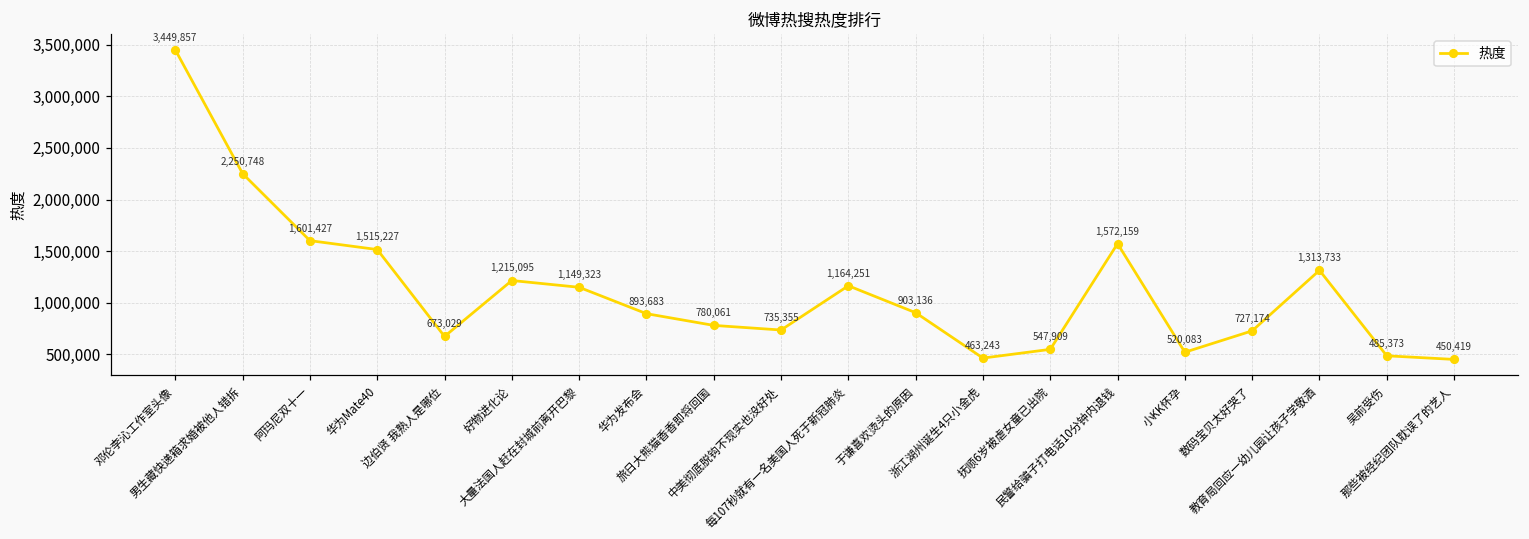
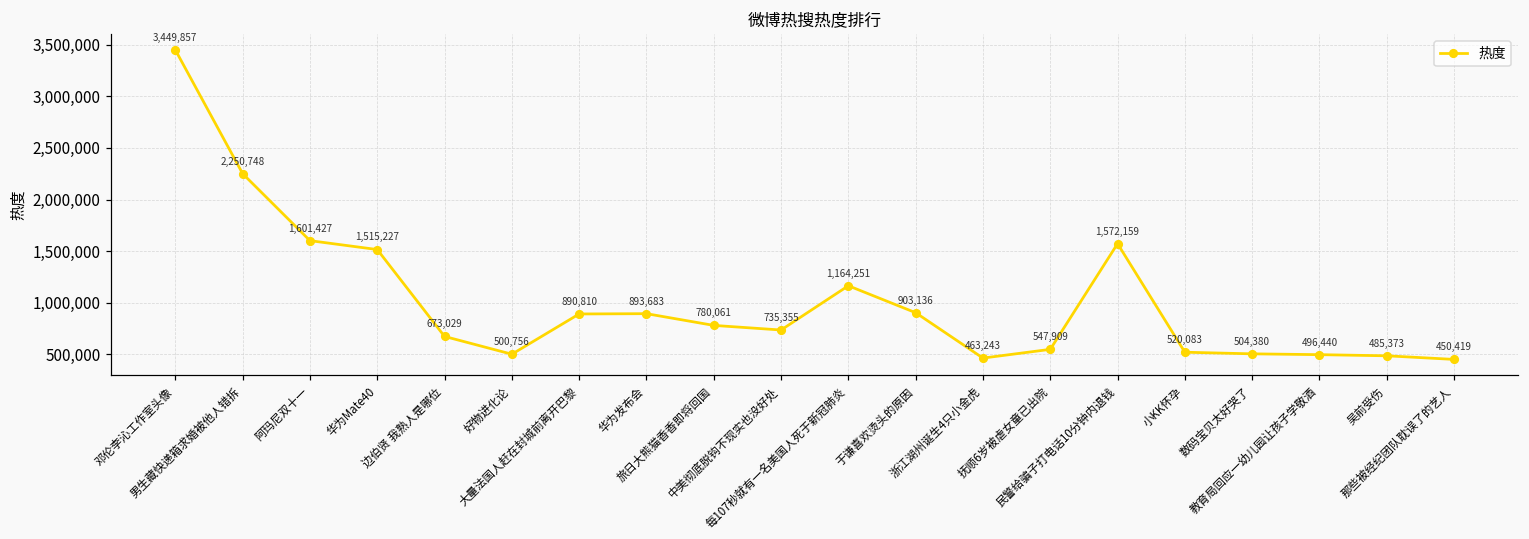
好物进化论: 1,215,095 -> 500,756
大量法国人赶在封城前离开巴黎: 1,149,323 -> 890,810
数码宝贝太好哭了: 727,174 -> 504,380
教育局回应一幼儿园让孩子学敬酒: 1,313,733 -> 496,440
